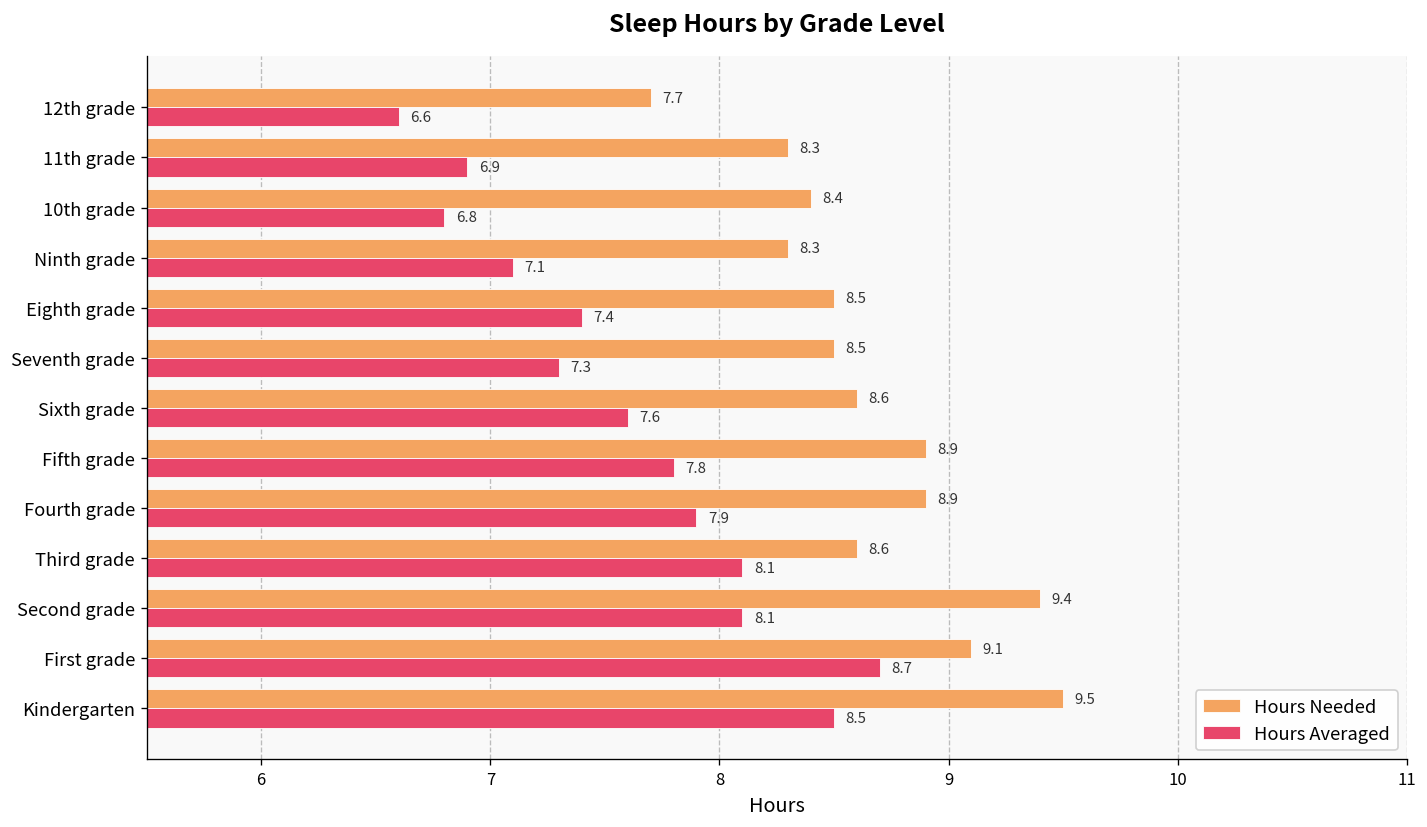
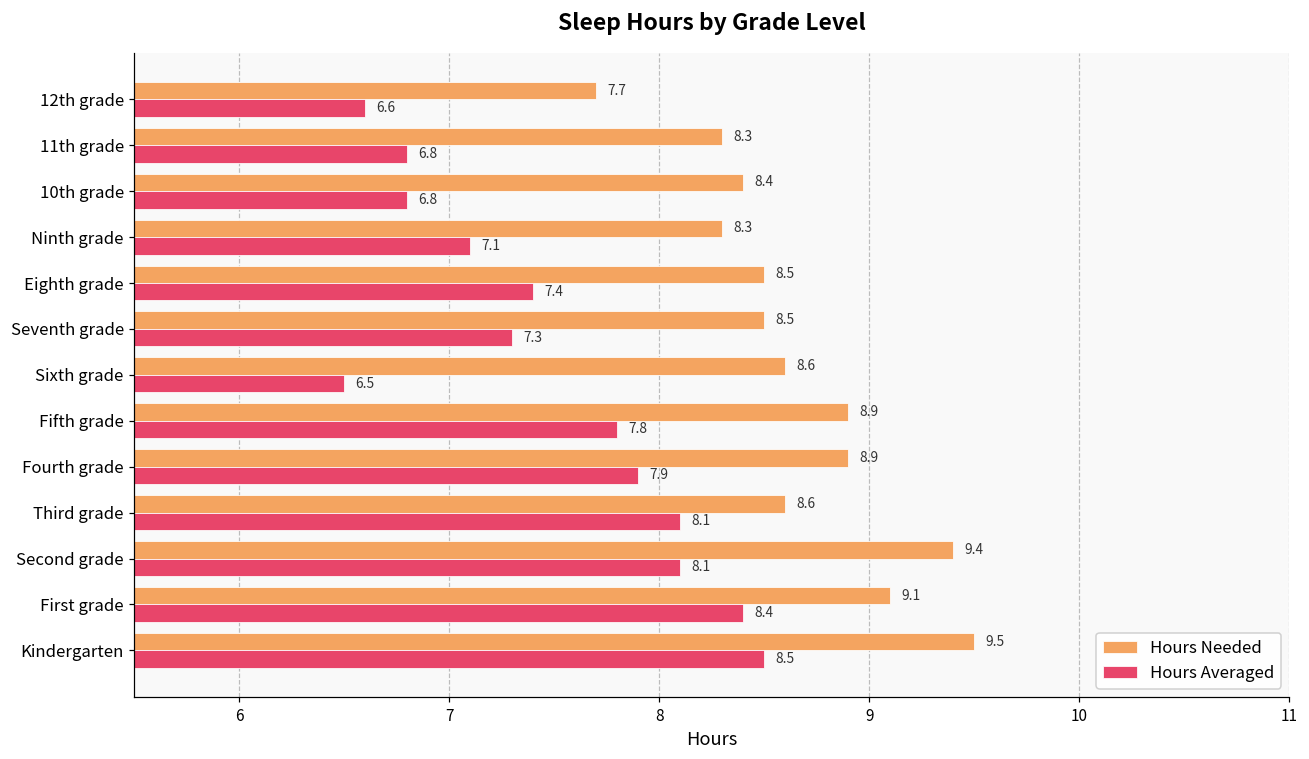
Hours Averaged, 11th grade: 6.9 -> 6.8
Hours Averaged, Sixth grade: 7.6 -> 6.5
Hours Averaged, First grade: 8.7 -> 8.4
